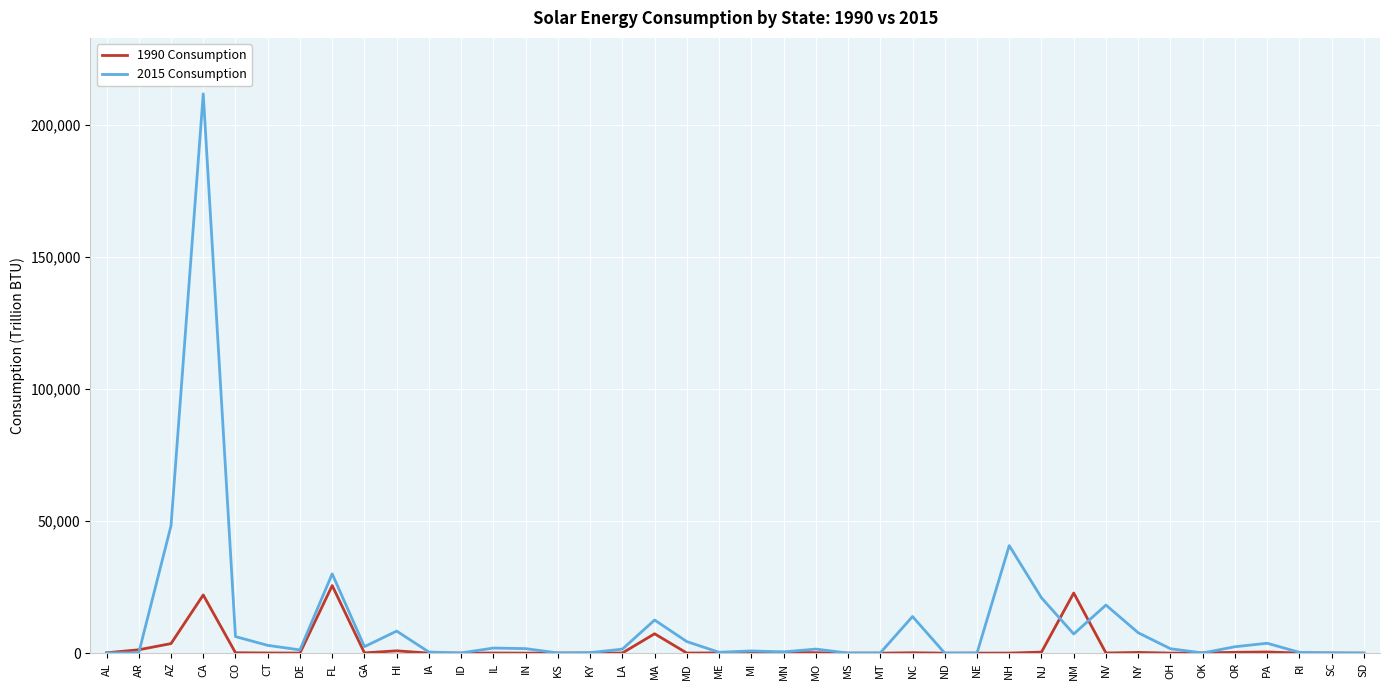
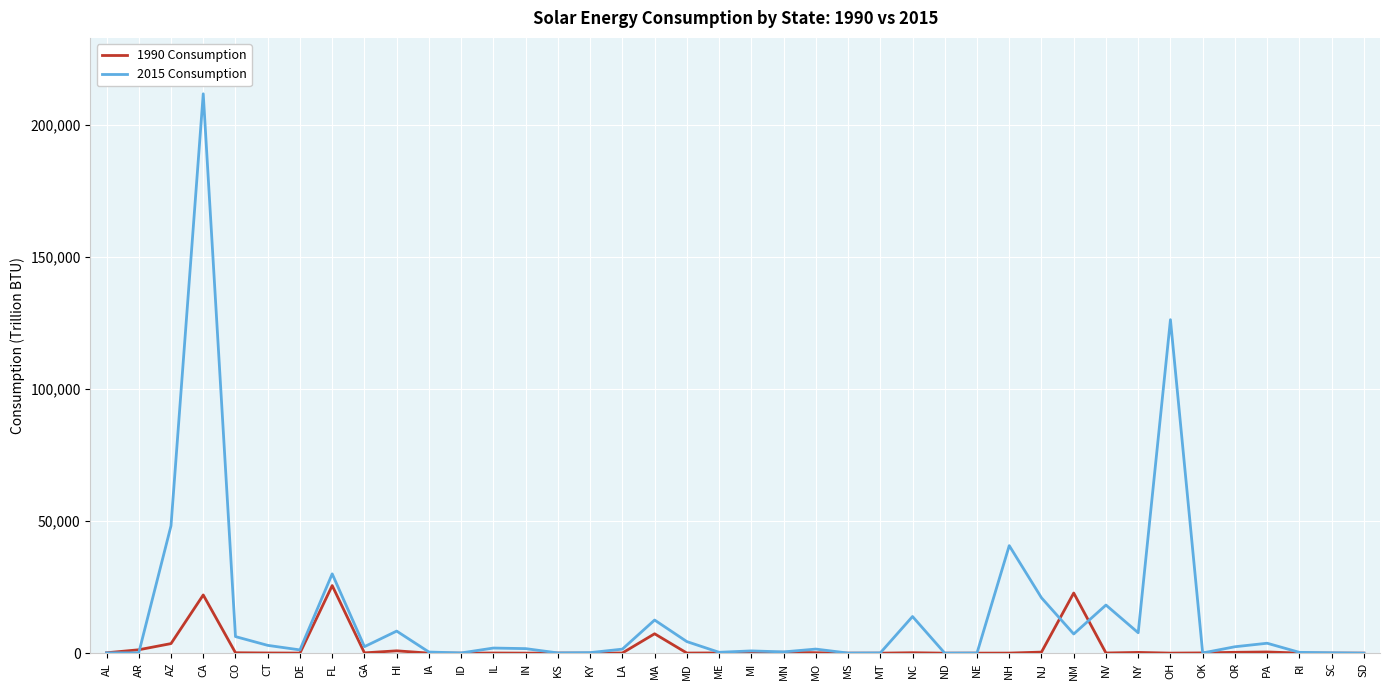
2015 Consumption, OH: 2,000 -> 126,000
